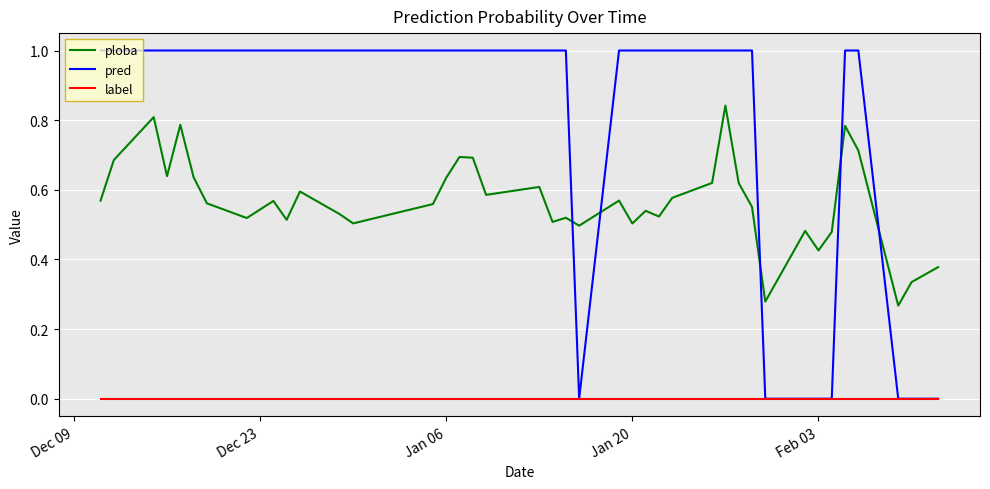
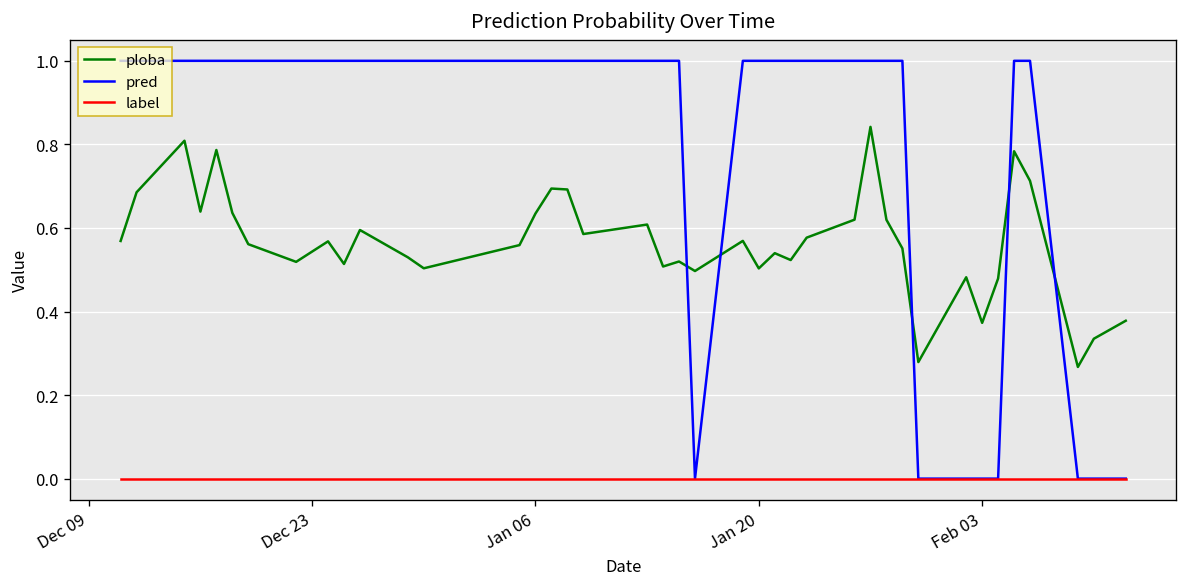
ploba, Feb 03: 0.43 -> 0.37
